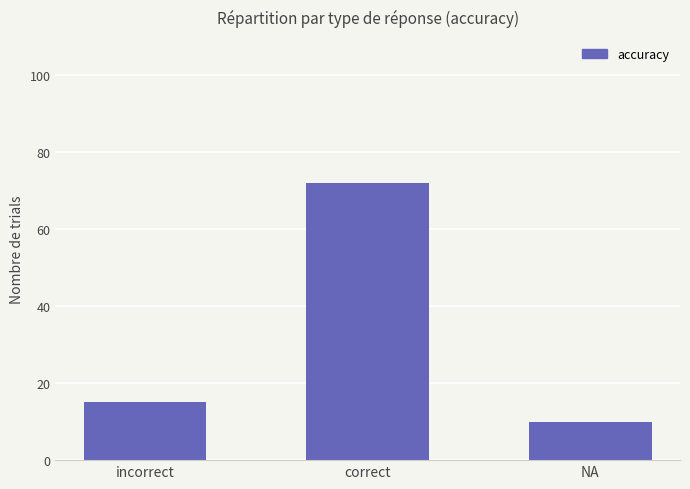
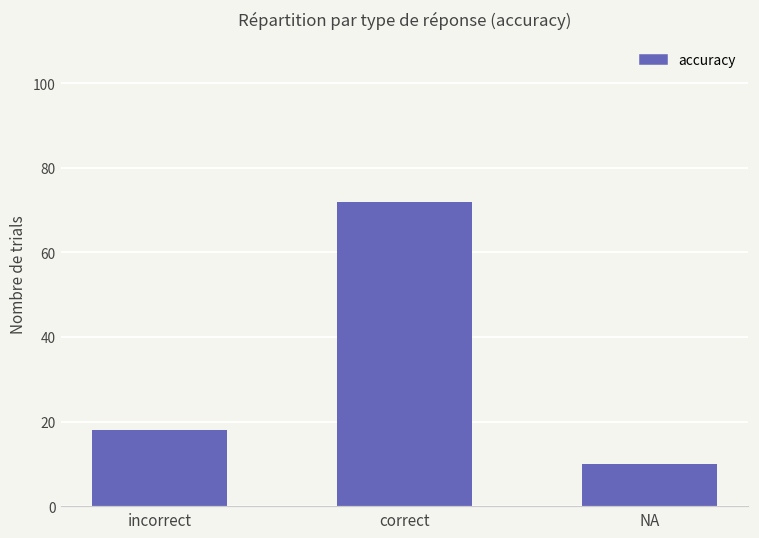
incorrect: 15 -> 18
